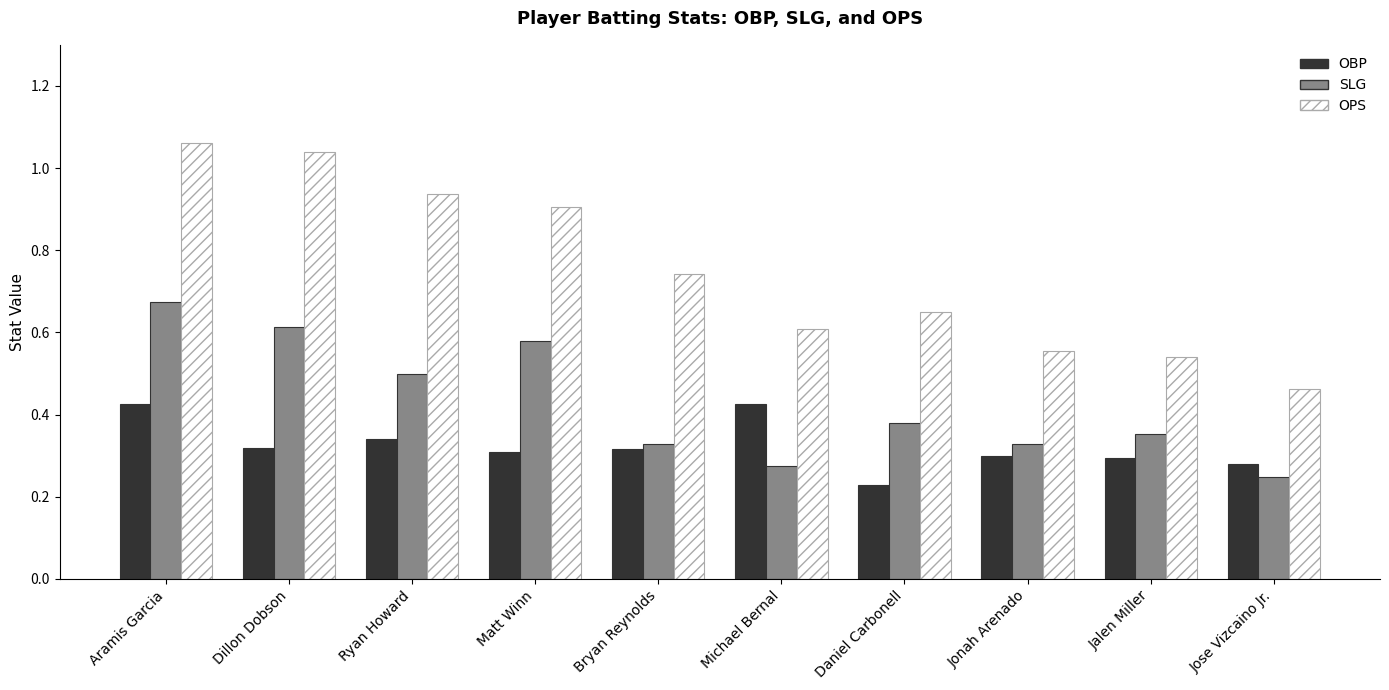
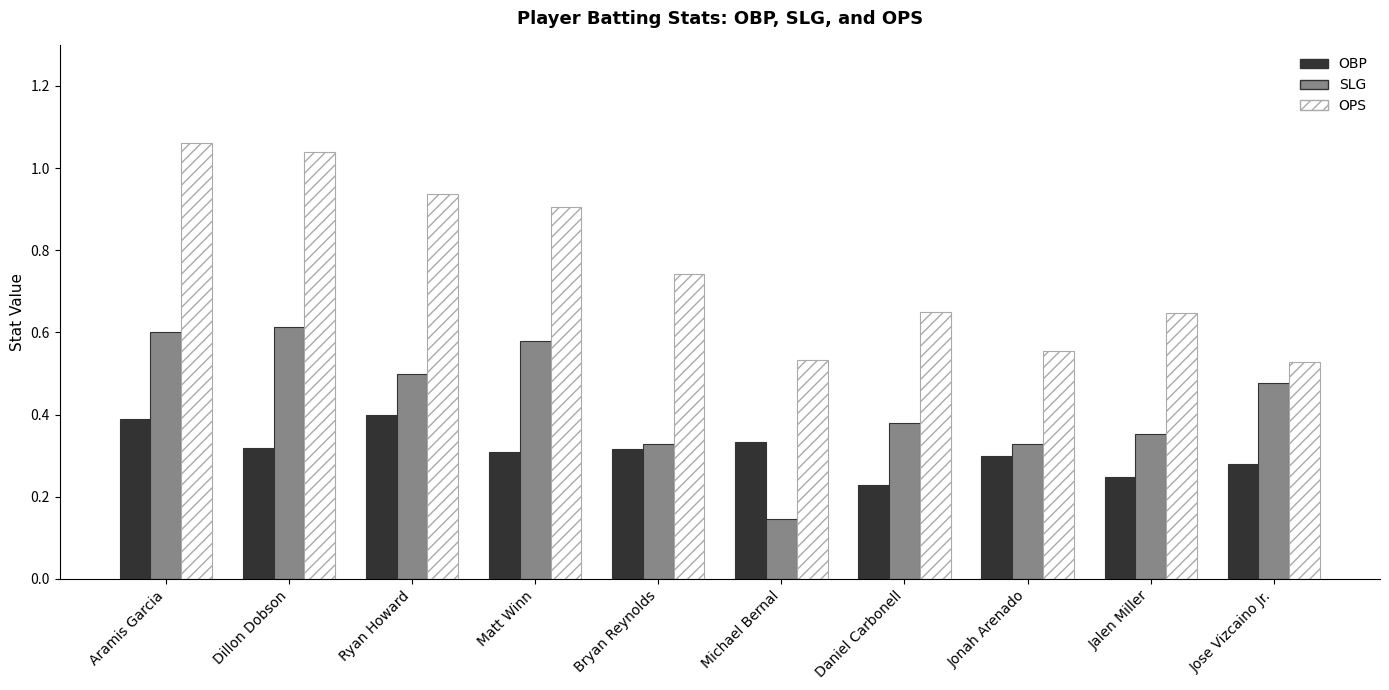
OBP, Aramis Garcia: 0.43 -> 0.39
SLG, Aramis Garcia: 0.67 -> 0.60
OBP, Ryan Howard: 0.34 -> 0.40
OBP, Michael Bernal: 0.43 -> 0.33
SLG, Michael Bernal: 0.28 -> 0.15
OPS, Michael Bernal: 0.61 -> 0.53
OBP, Jalen Miller: 0.30 -> 0.25
OPS, Jalen Miller: 0.54 -> 0.65
SLG, Jose Vizcaino Jr.: 0.25 -> 0.48
OPS, Jose Vizcaino Jr.: 0.46 -> 0.53
